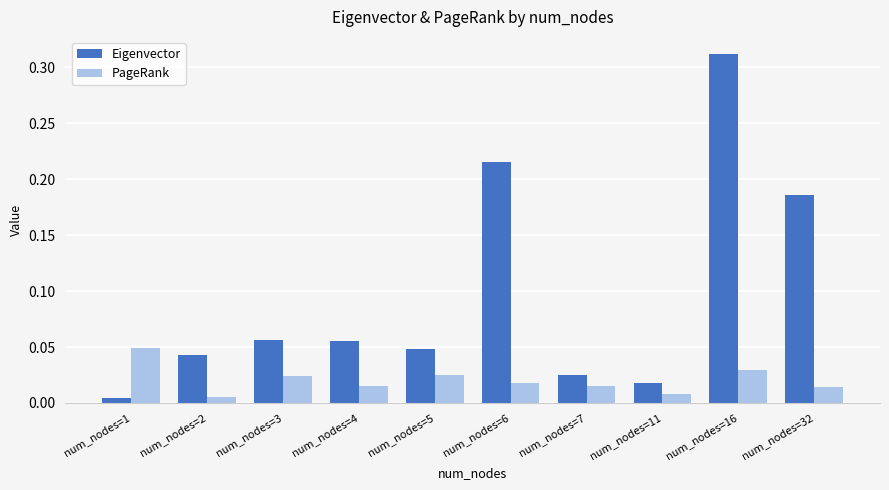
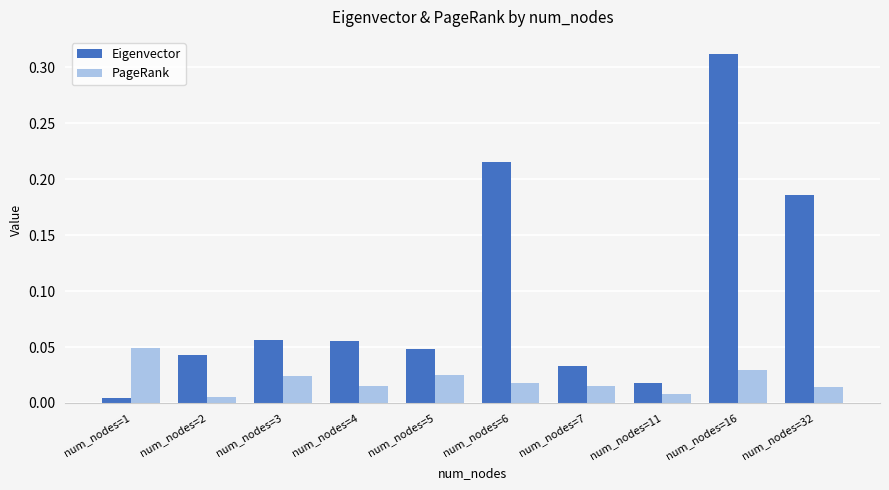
Eigenvector, num_nodes=7: 0.025 -> 0.033
